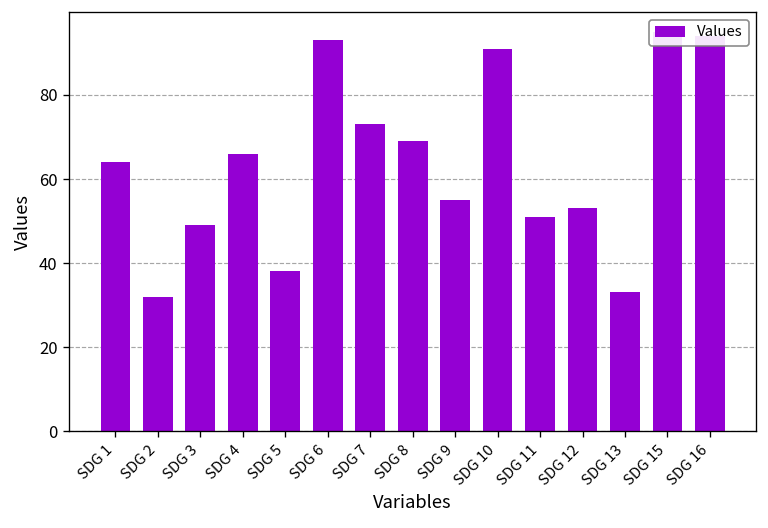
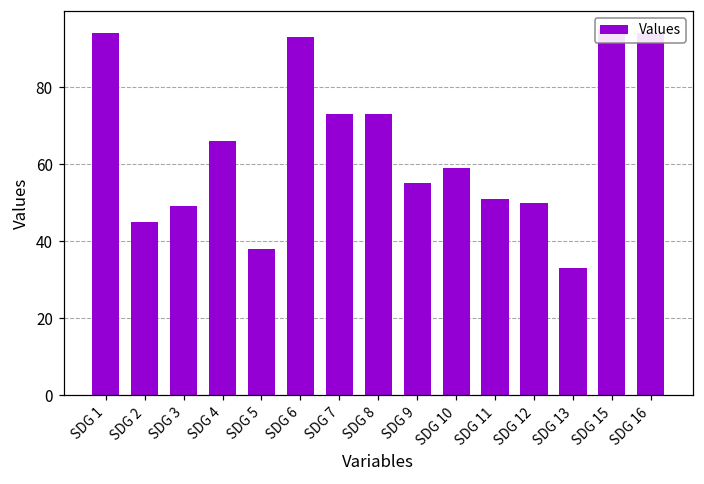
SDG 1: 64 -> 94
SDG 2: 32 -> 45
SDG 8: 69 -> 73
SDG 10: 91 -> 59
SDG 12: 53 -> 50
